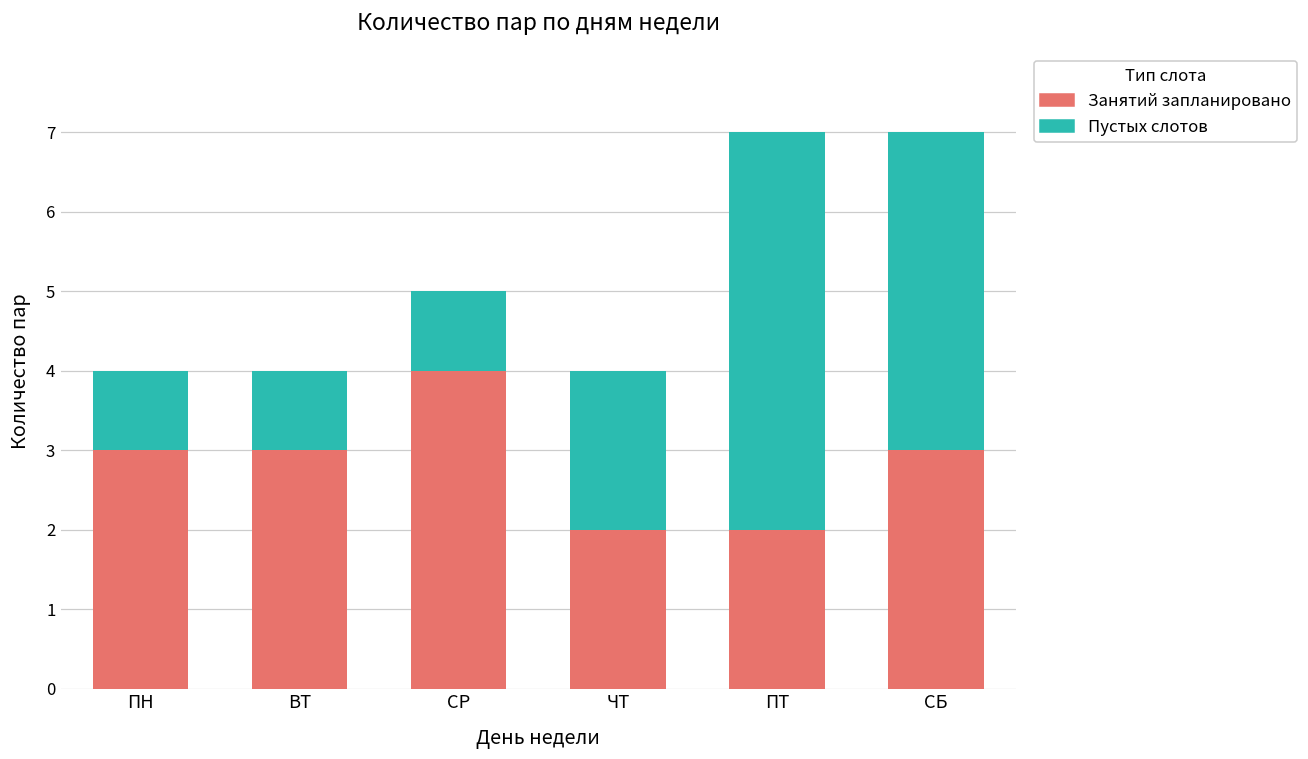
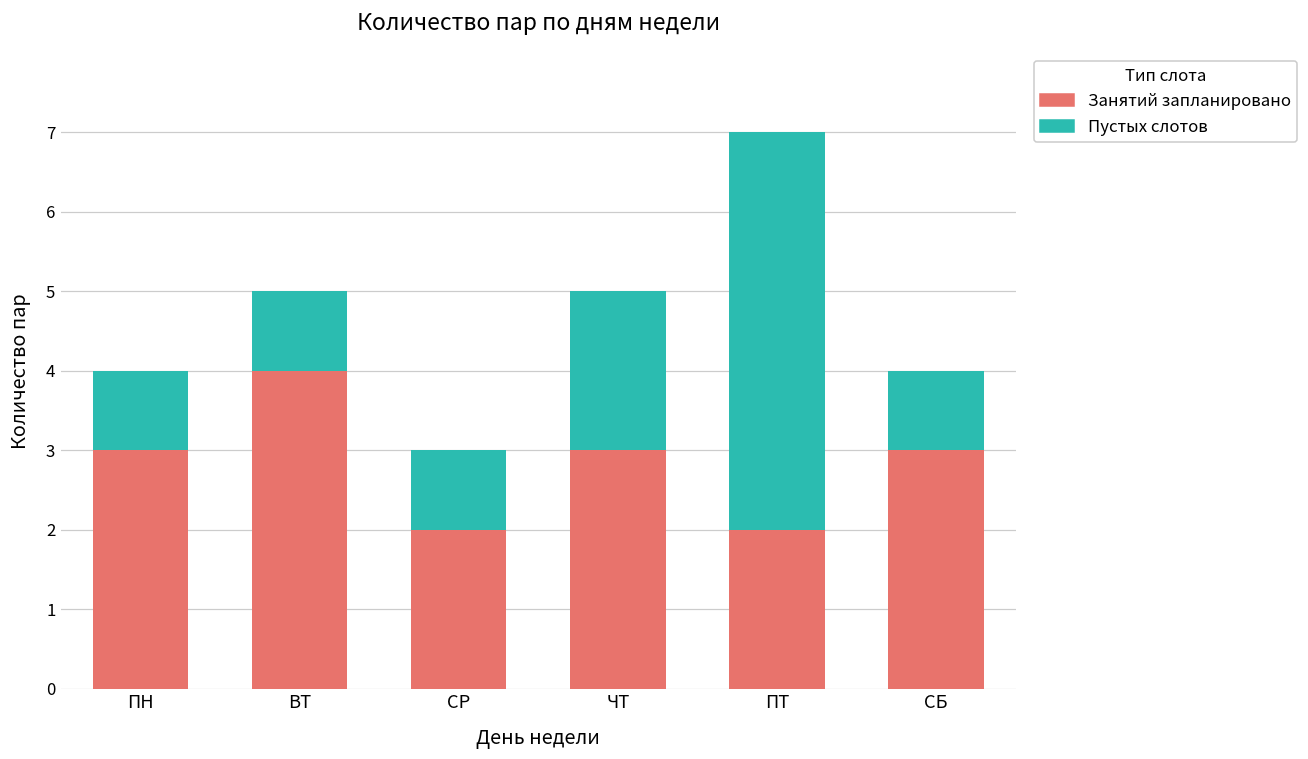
Занятий запланировано, ВТ: 3 -> 4
Занятий запланировано, СР: 4 -> 2
Занятий запланировано, ЧТ: 2 -> 3
Пустых слотов, СБ: 4 -> 1
